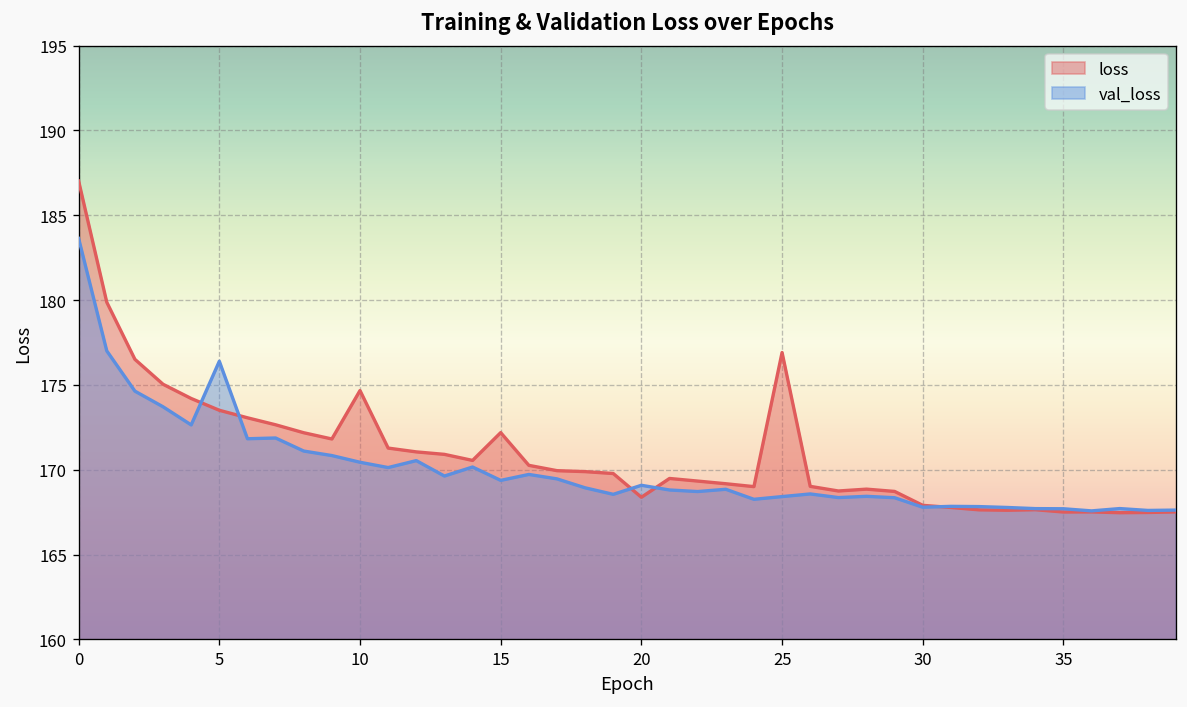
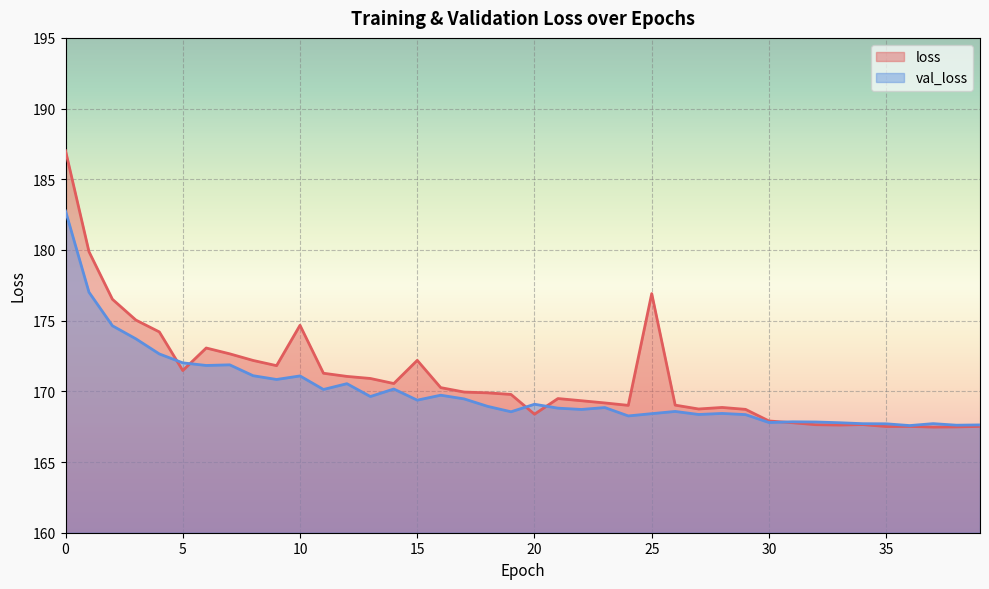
val_loss, 0: 183.6 -> 182.8
loss, 5: 173.5 -> 171.5
val_loss, 5: 176.4 -> 172.0
val_loss, 10: 170.4 -> 171.1
